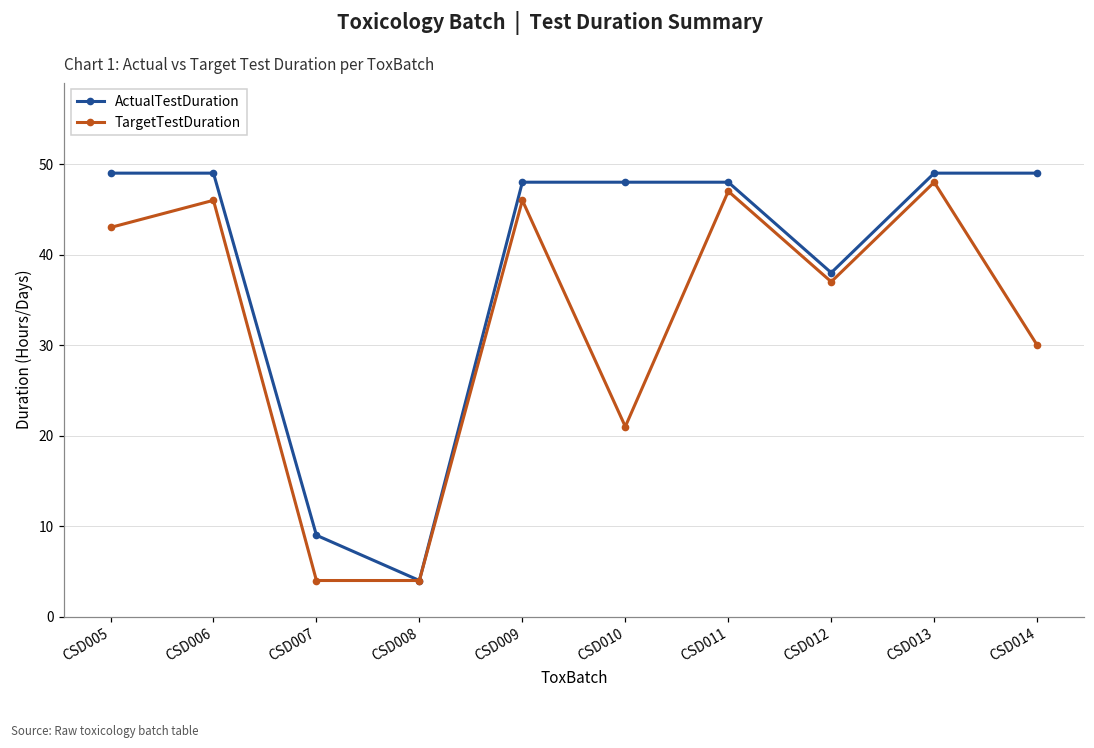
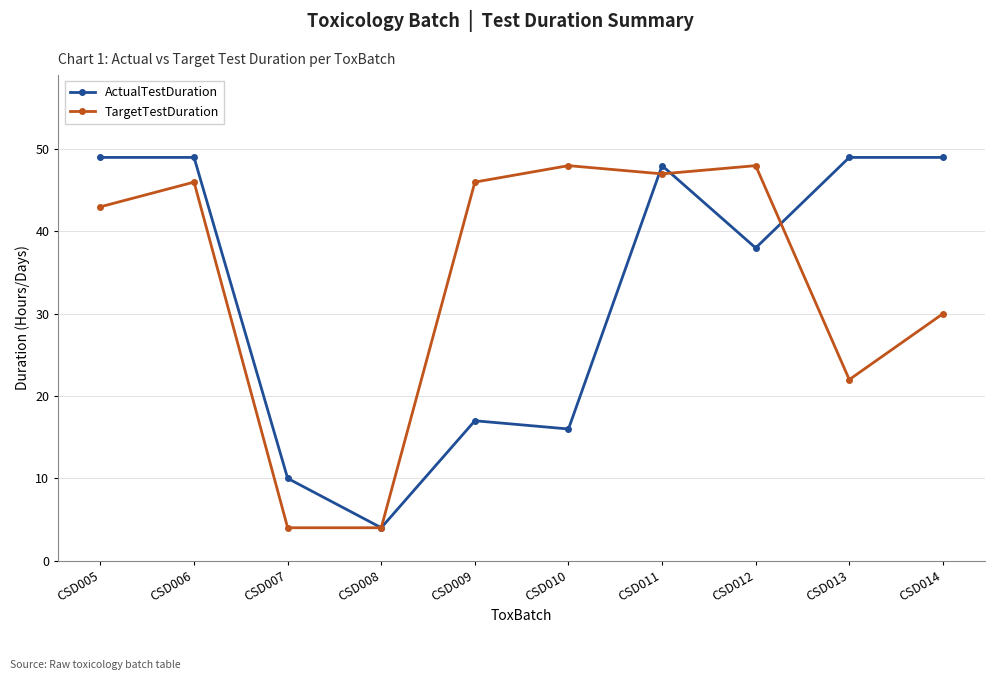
ActualTestDuration, CSD007: 9 -> 10
ActualTestDuration, CSD009: 48 -> 17
ActualTestDuration, CSD010: 48 -> 16
TargetTestDuration, CSD010: 21 -> 48
TargetTestDuration, CSD012: 37 -> 48
TargetTestDuration, CSD013: 48 -> 22
